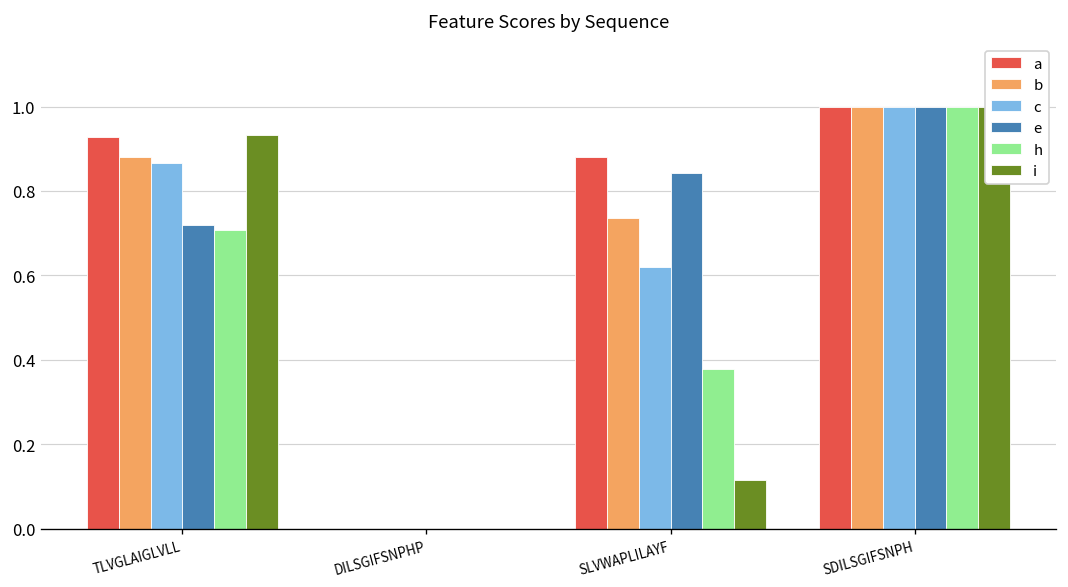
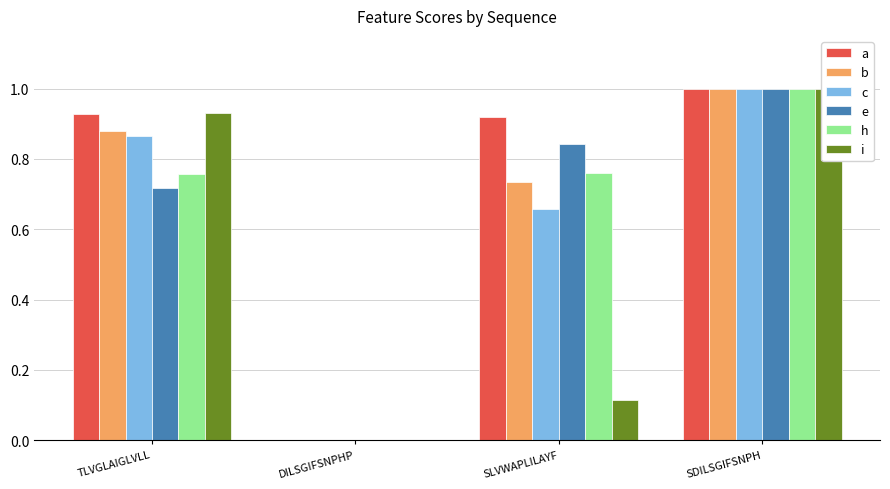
h, TLVGLAIGLVLL: 0.71 -> 0.76
a, SLVWAPLILAYF: 0.88 -> 0.92
c, SLVWAPLILAYF: 0.62 -> 0.66
h, SLVWAPLILAYF: 0.38 -> 0.76
